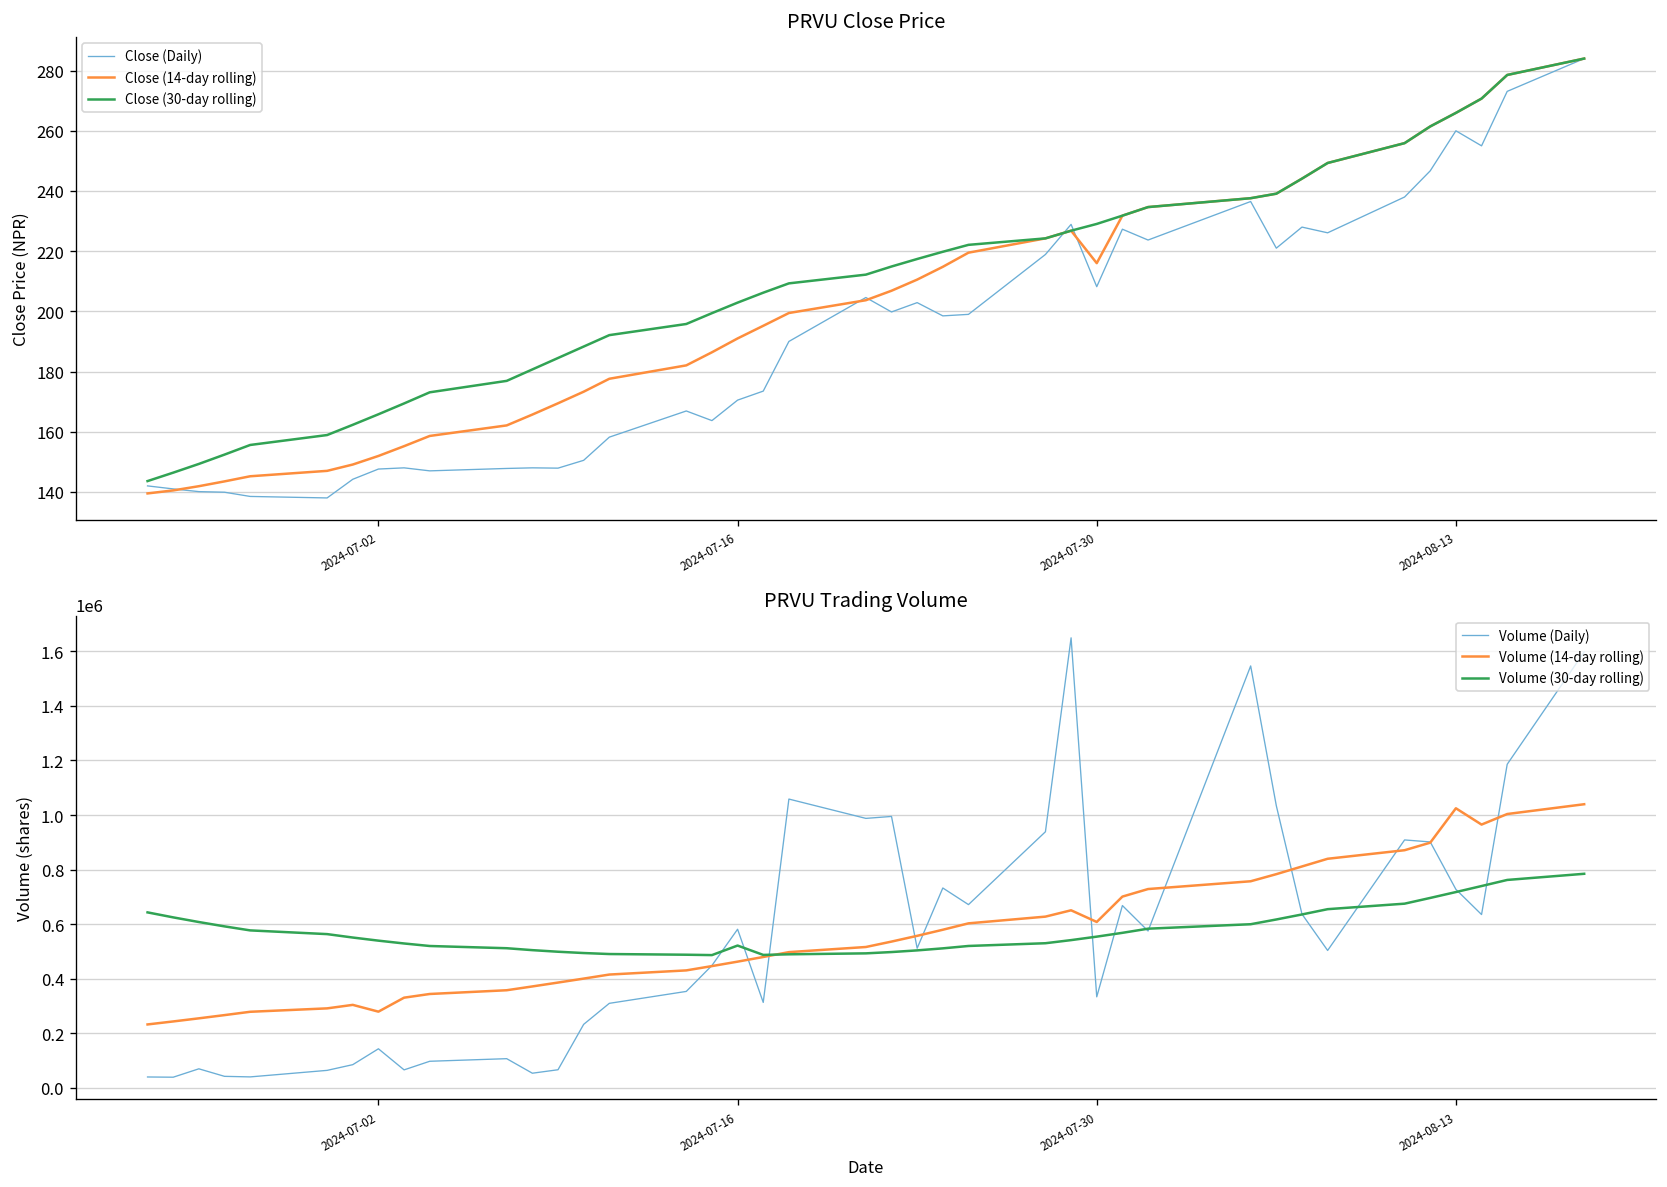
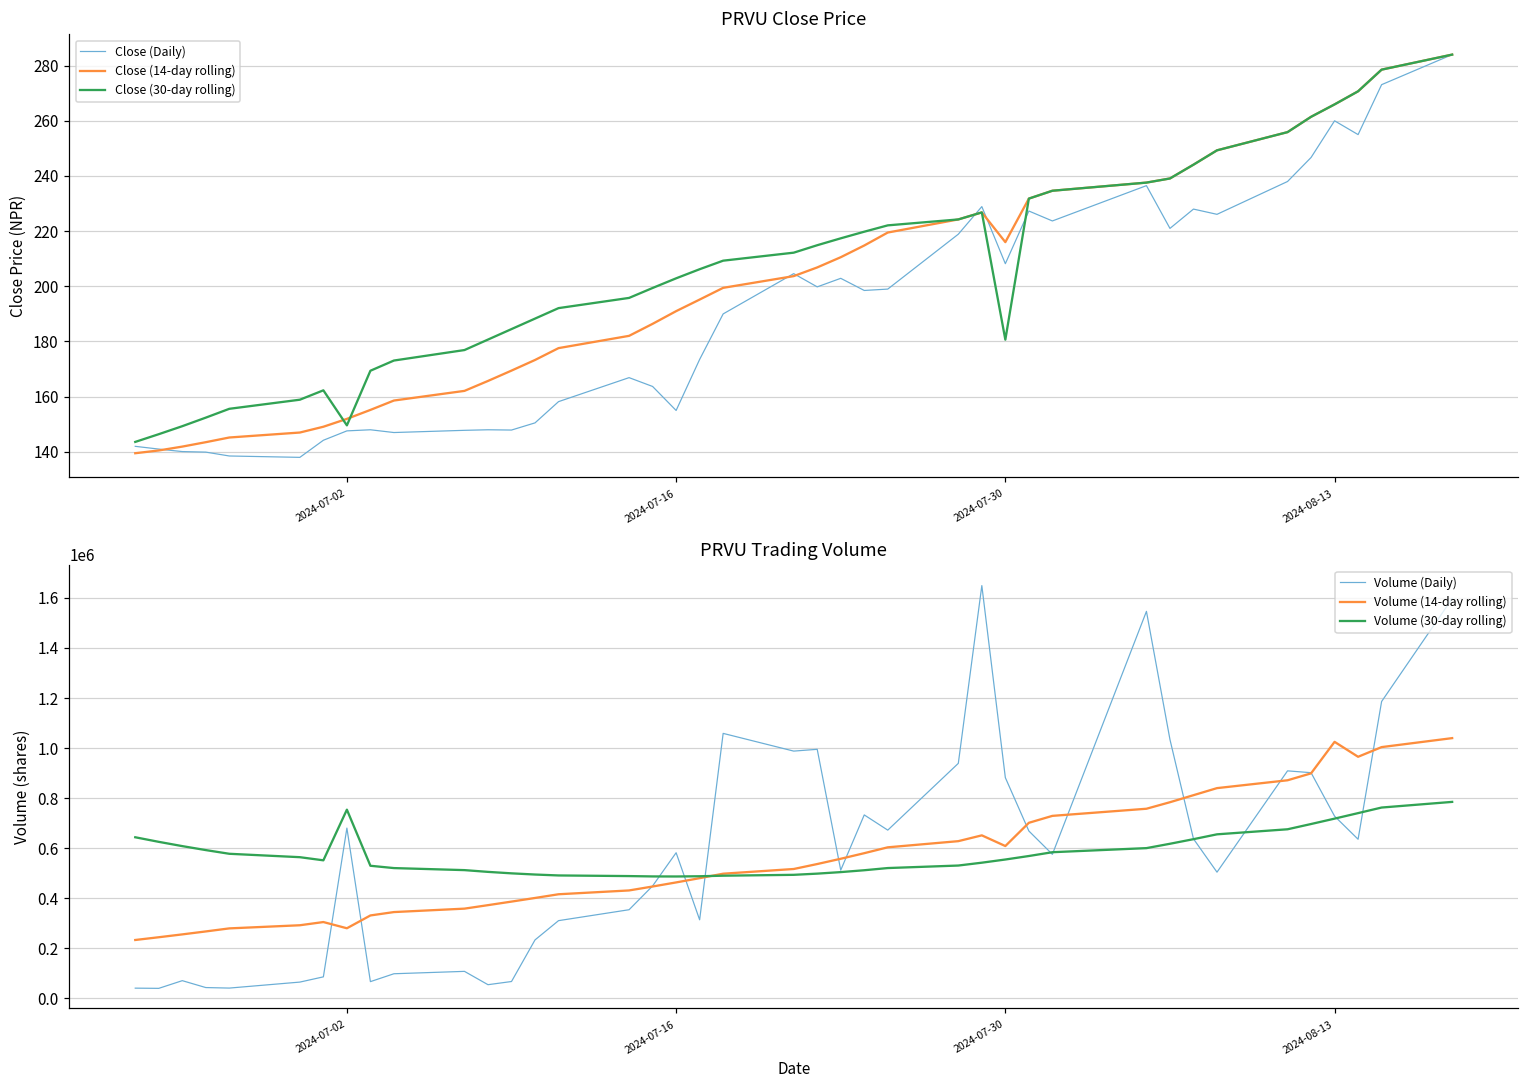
PRVU Close Price, Close (30-day rolling), 2024-07-02: 166 -> 150
PRVU Close Price, Close (Daily), 2024-07-16: 171 -> 155
PRVU Close Price, Close (30-day rolling), 2024-07-30: 229 -> 181
PRVU Trading Volume, Volume (Daily), 2024-07-02: 140000 -> 680000
PRVU Trading Volume, Volume (30-day rolling), 2024-07-02: 540000 -> 750000
PRVU Trading Volume, Volume (30-day rolling), 2024-07-16: 520000 -> 490000
PRVU Trading Volume, Volume (Daily), 2024-07-30: 330000 -> 880000
